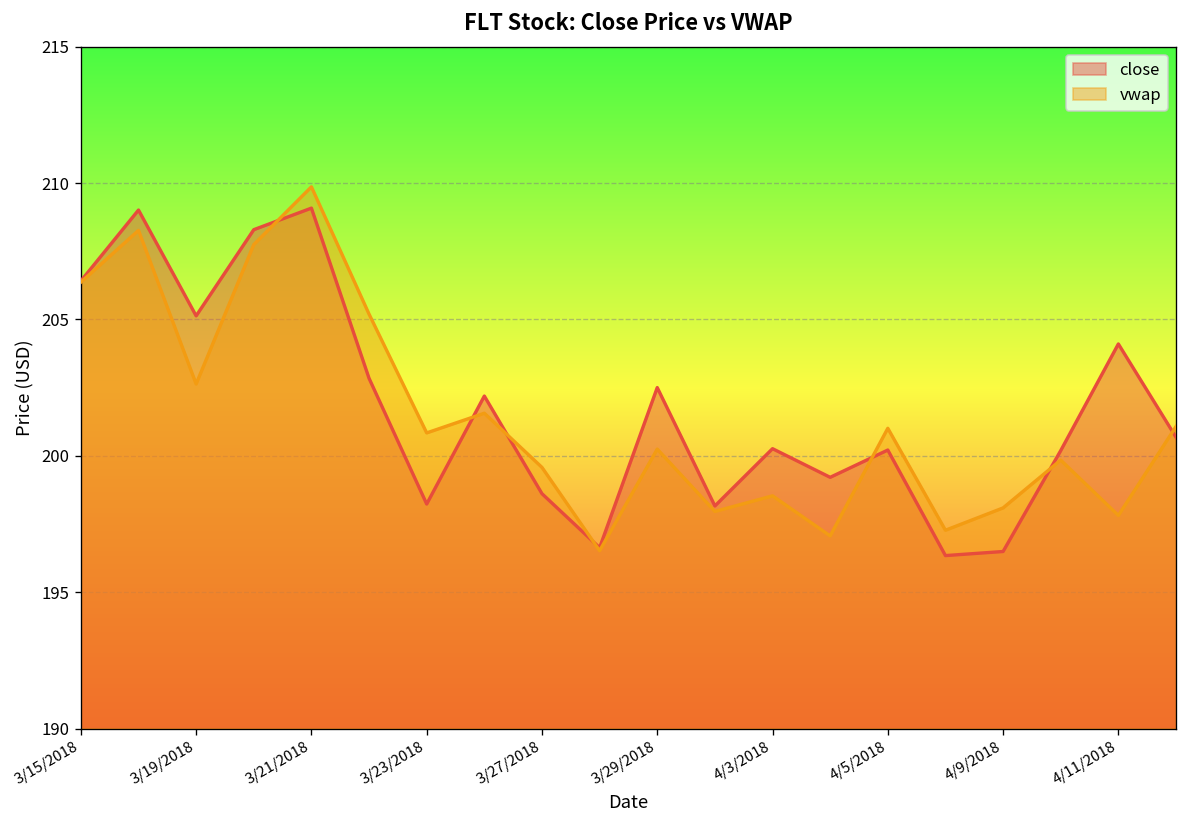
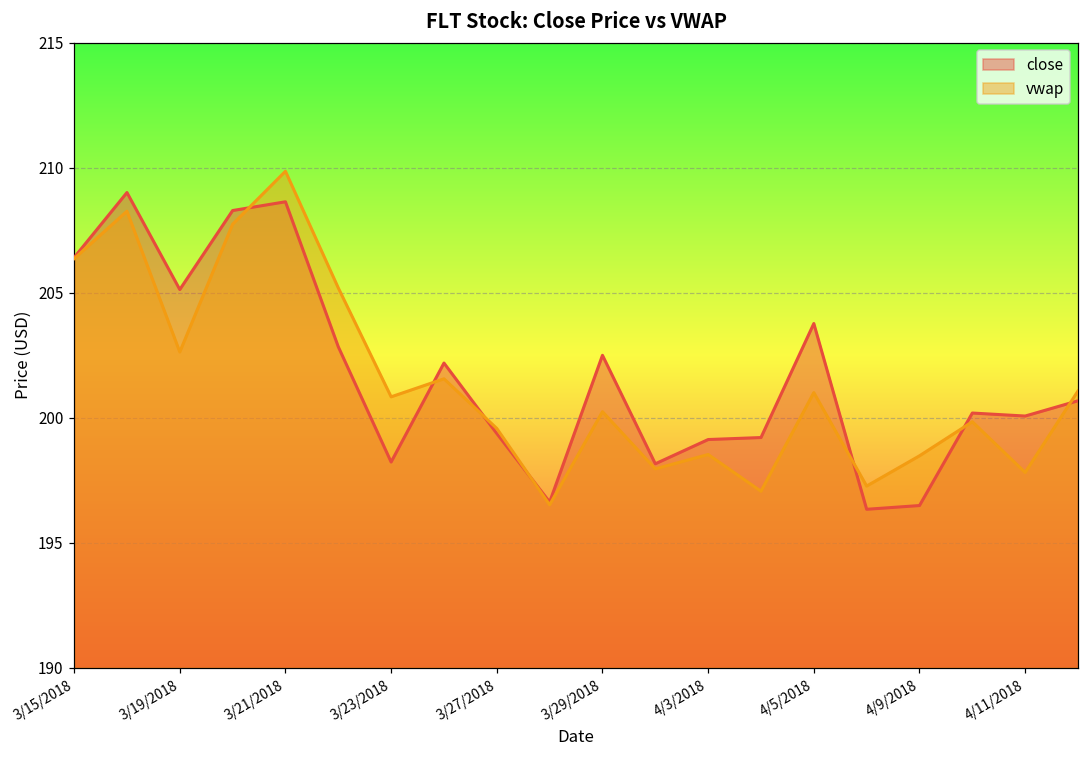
close, 3/21/2018: 209.1 -> 208.6
close, 3/27/2018: 198.6 -> 199.4
close, 4/3/2018: 200.3 -> 199.1
close, 4/5/2018: 200.2 -> 203.8
vwap, 4/9/2018: 198.1 -> 198.5
close, 4/11/2018: 204.1 -> 200.1
